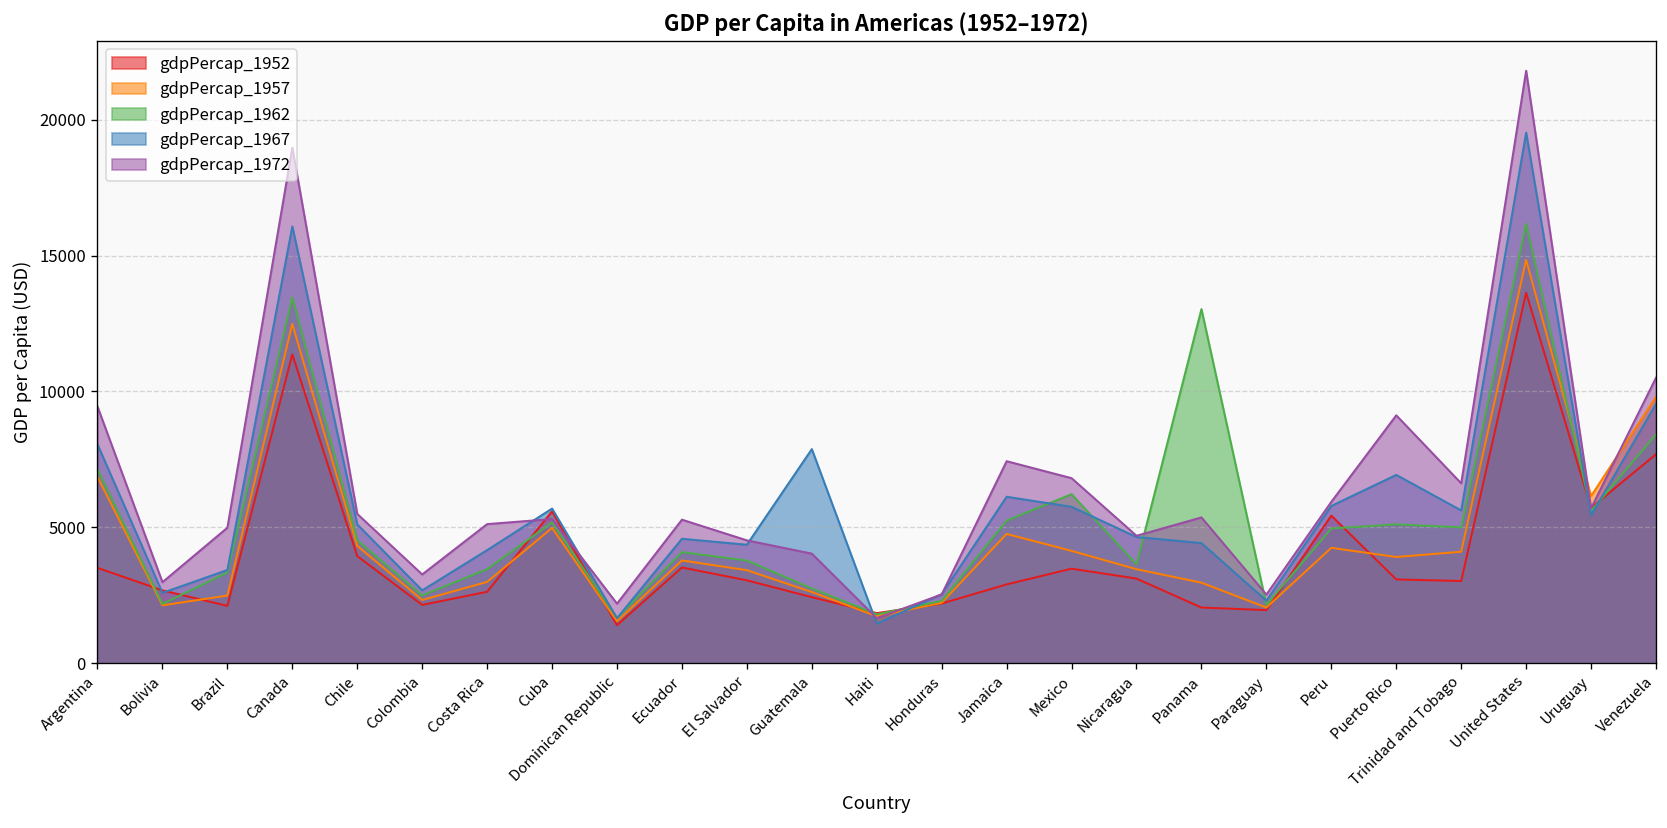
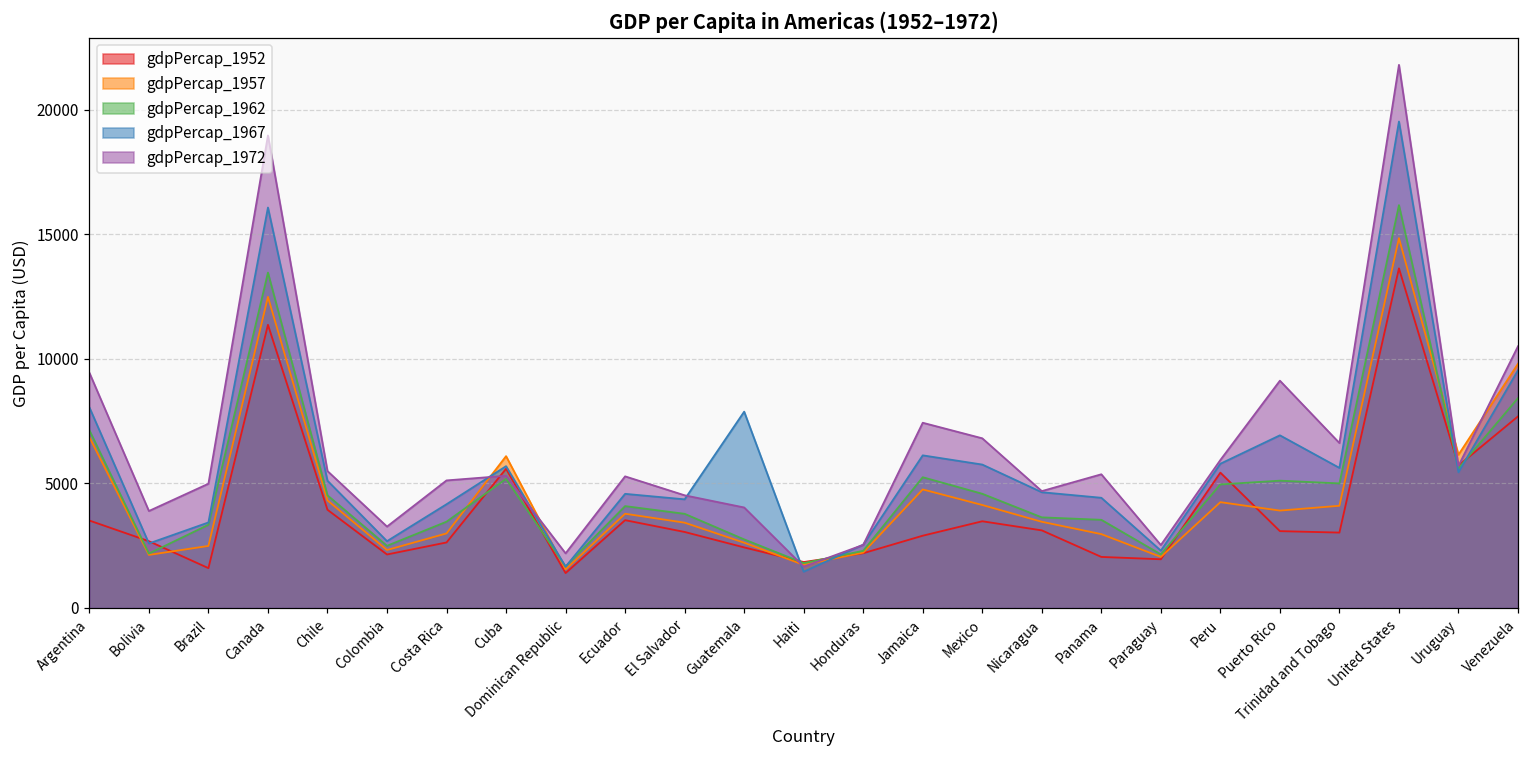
gdpPercap_1972, Bolivia: 3000 -> 3900
gdpPercap_1952, Brazil: 2100 -> 1600
gdpPercap_1957, Cuba: 5000 -> 6100
gdpPercap_1962, Mexico: 6200 -> 4600
gdpPercap_1962, Panama: 13000 -> 3500
